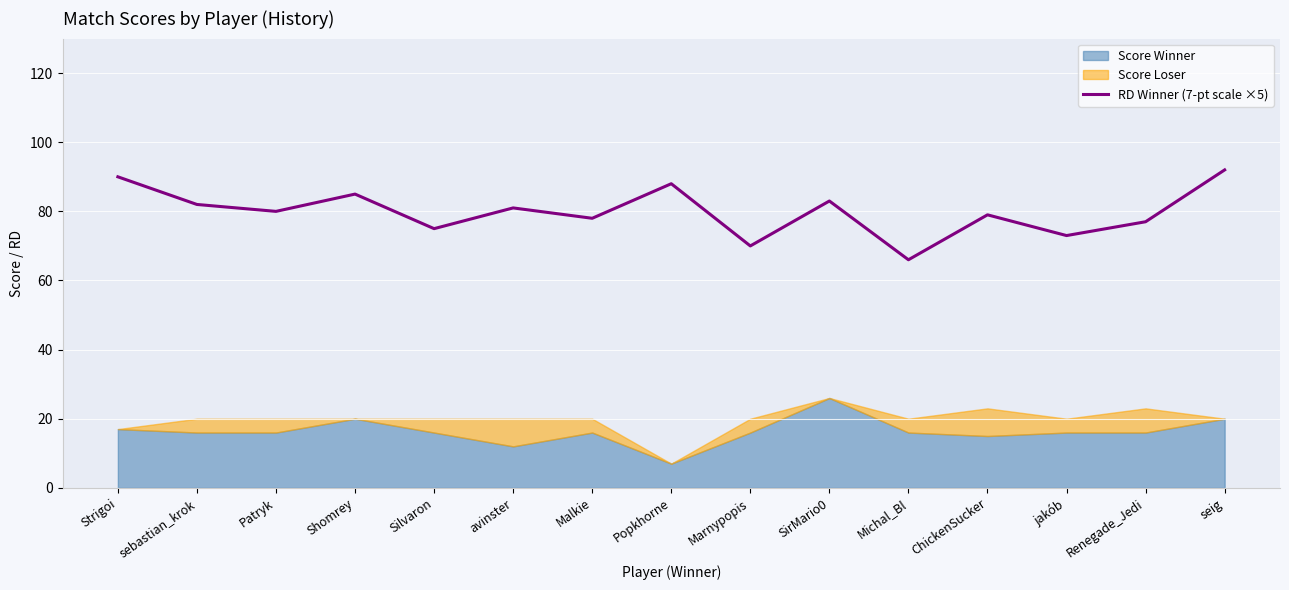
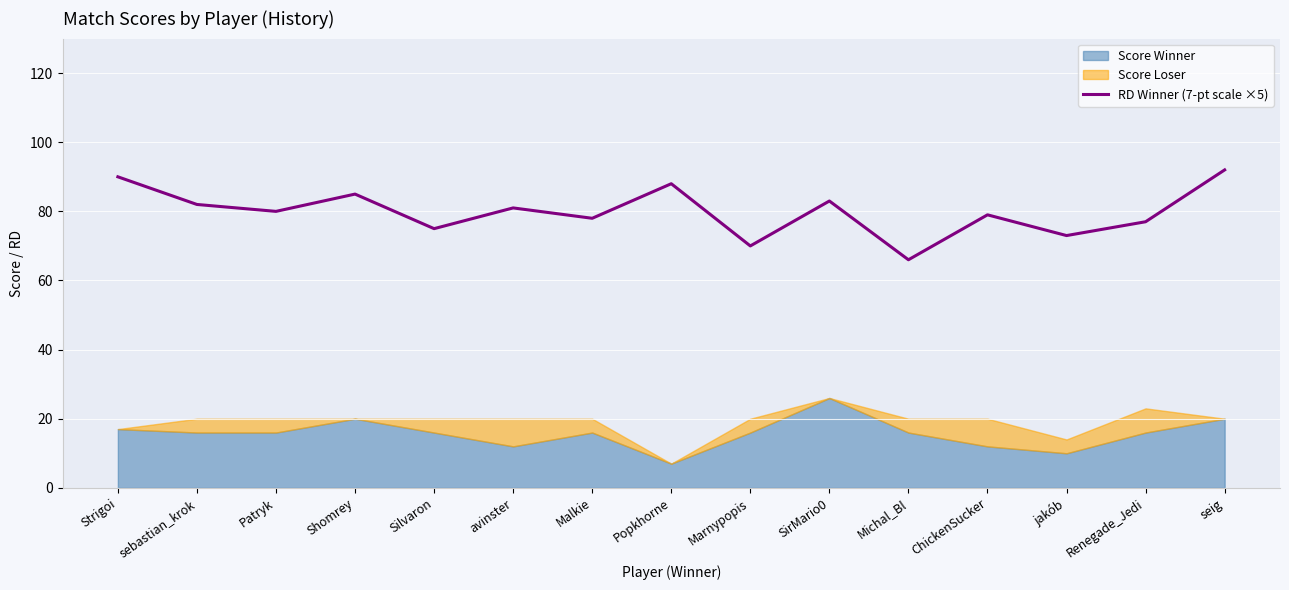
Score Winner, ChickenSucker: 15 -> 12
Score Winner, jakób: 16 -> 10
